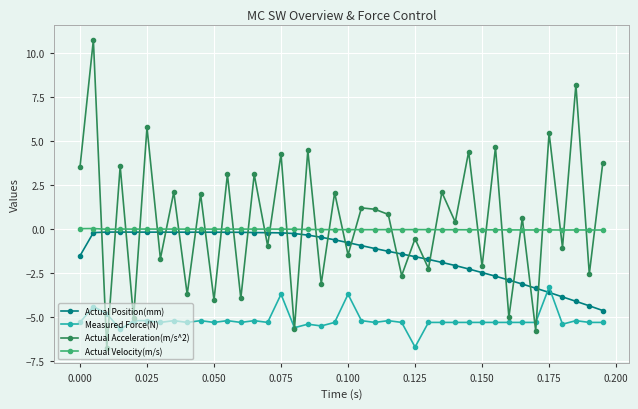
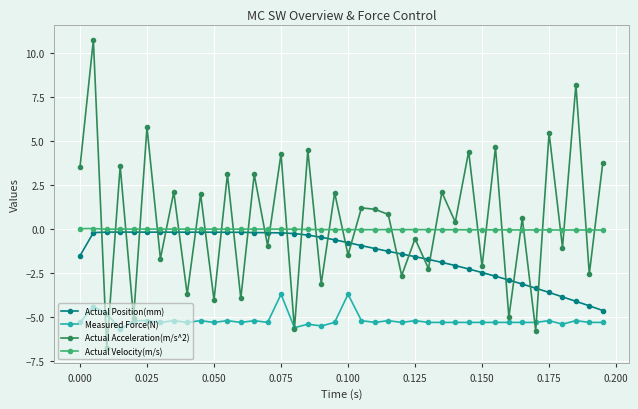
Measured Force(N), 0.125: -6.7 -> -5.2
Measured Force(N), 0.175: -3.3 -> -5.2
